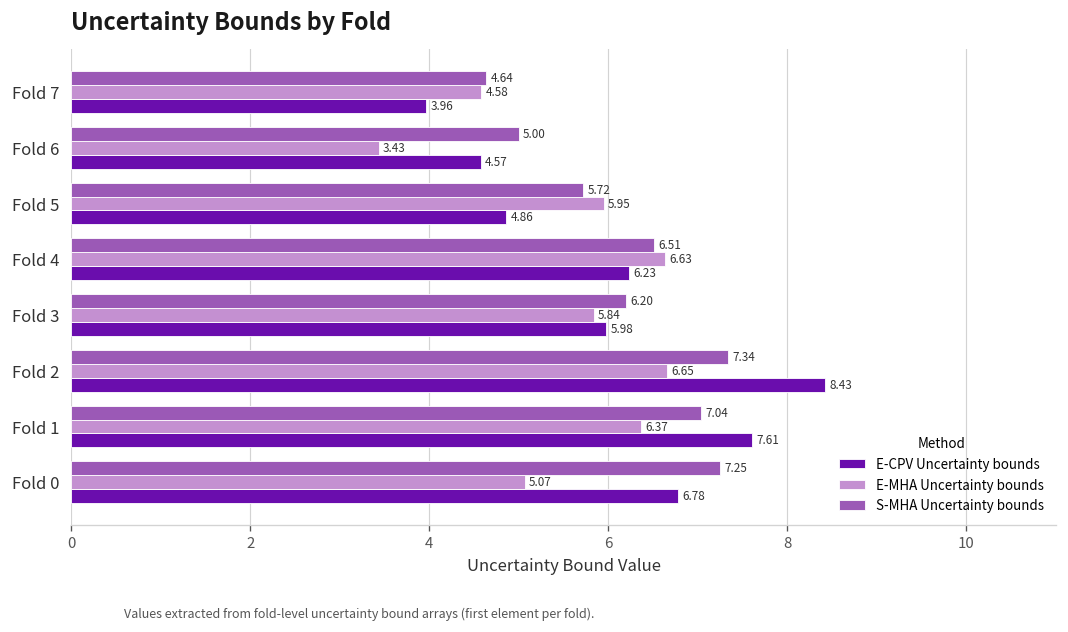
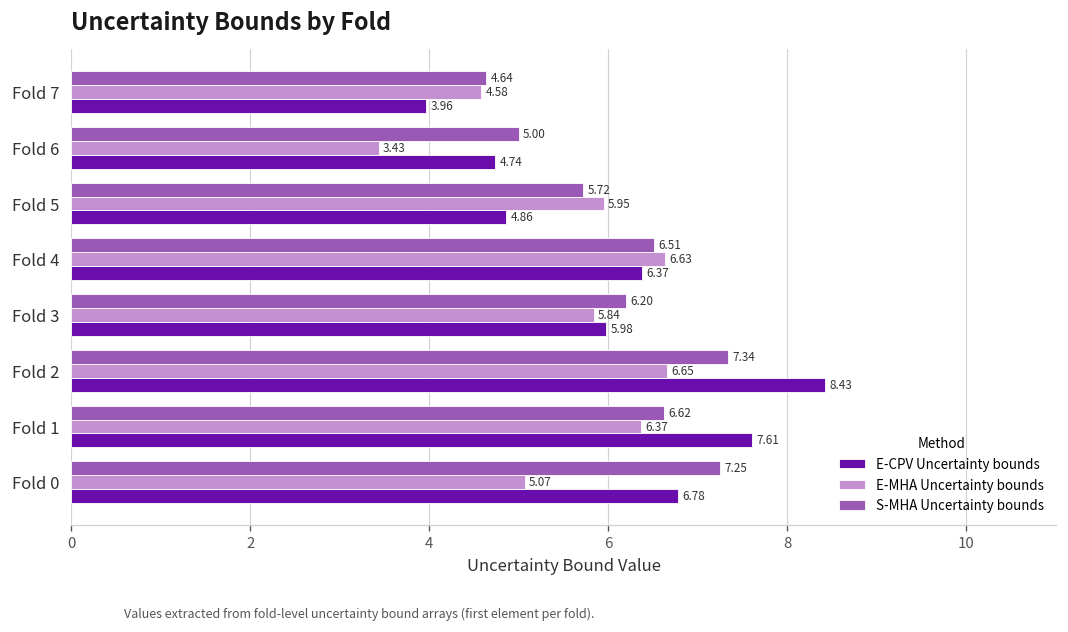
E-CPV Uncertainty bounds, Fold 6: 4.57 -> 4.74
E-CPV Uncertainty bounds, Fold 4: 6.23 -> 6.37
S-MHA Uncertainty bounds, Fold 1: 7.04 -> 6.62
